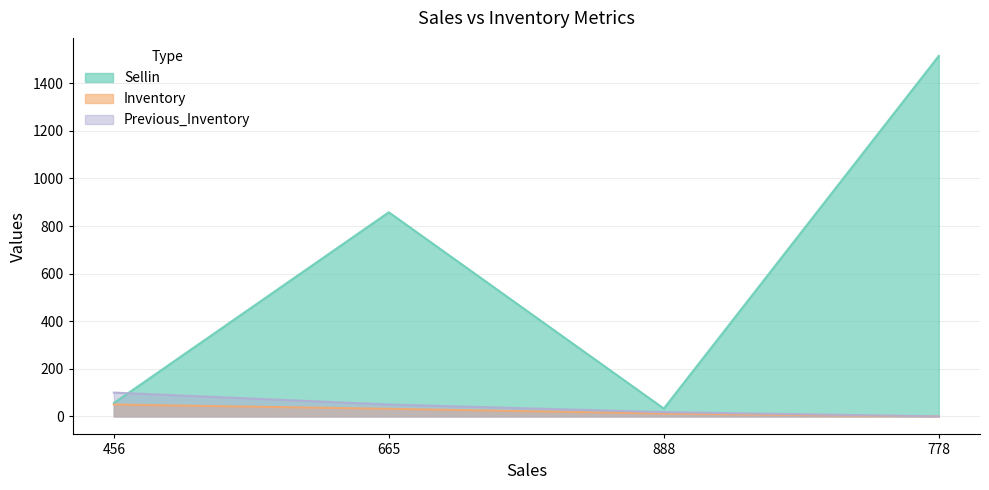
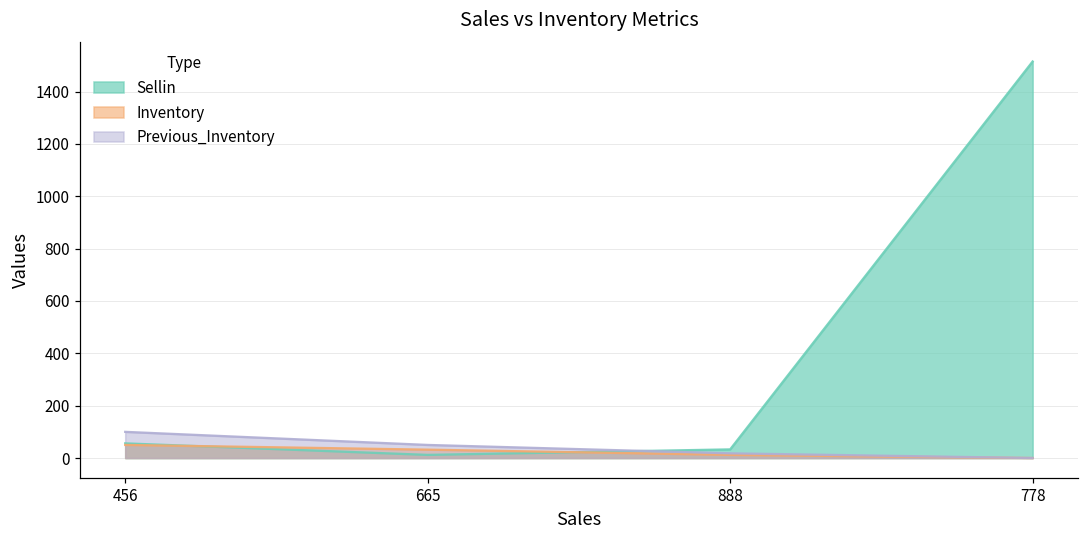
Sellin, 665: 860 -> 10
